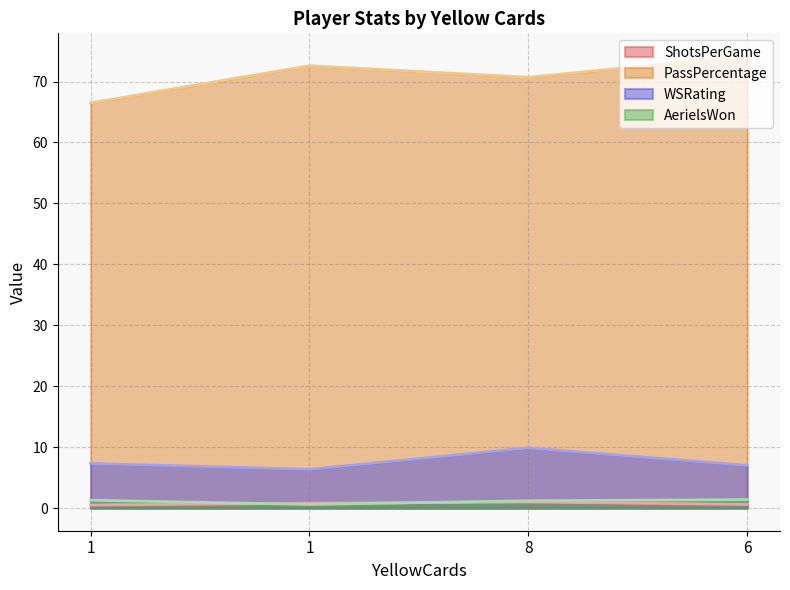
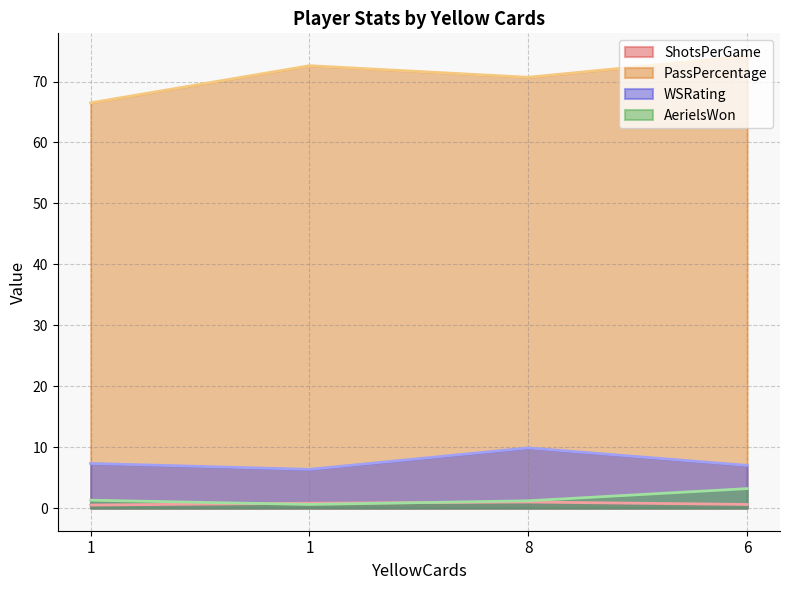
AerielsWon, 6: 1 -> 3
